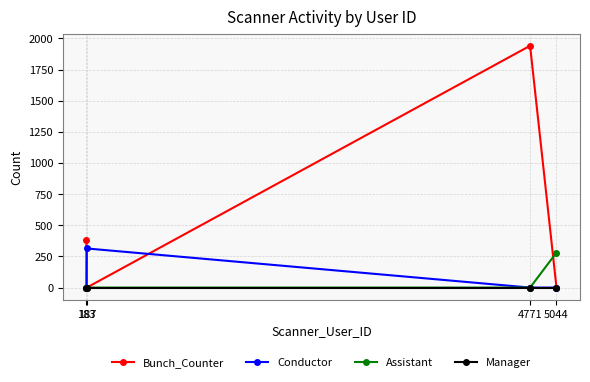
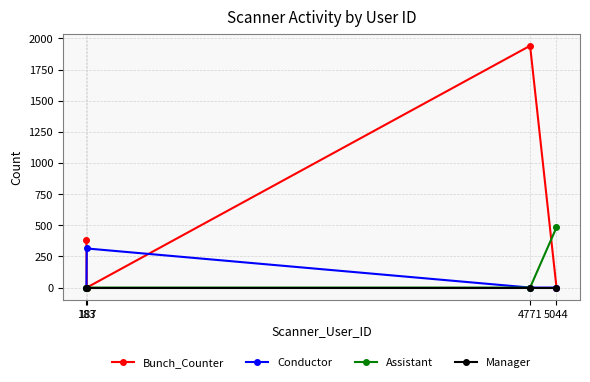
Assistant, 5044: 280 -> 480
